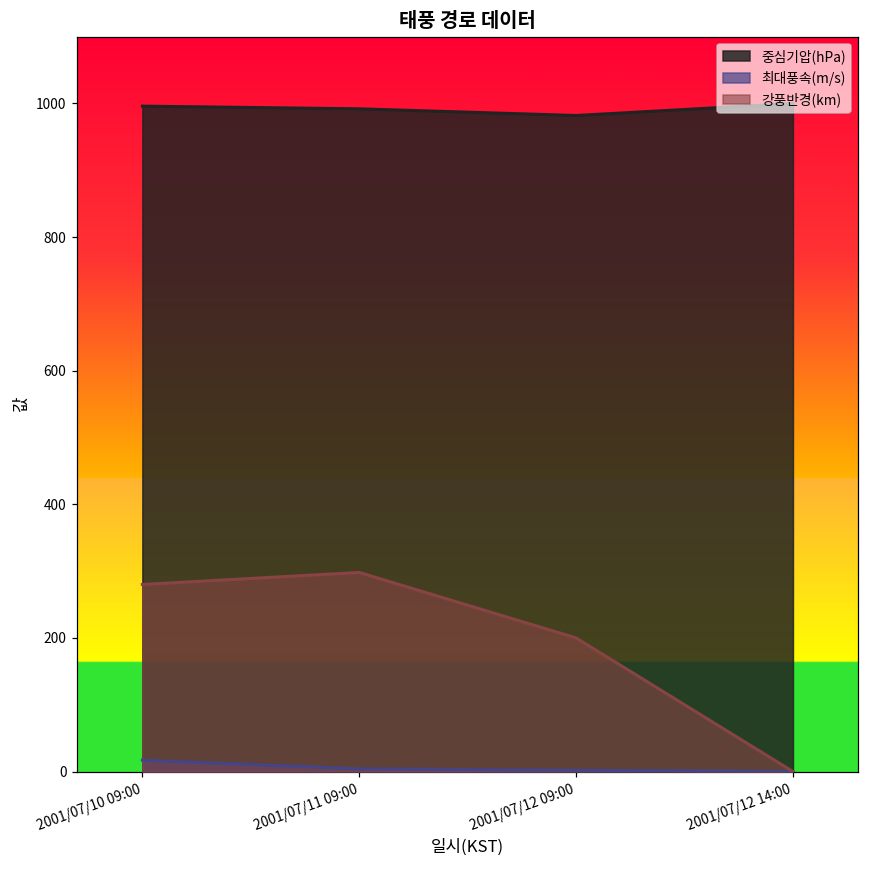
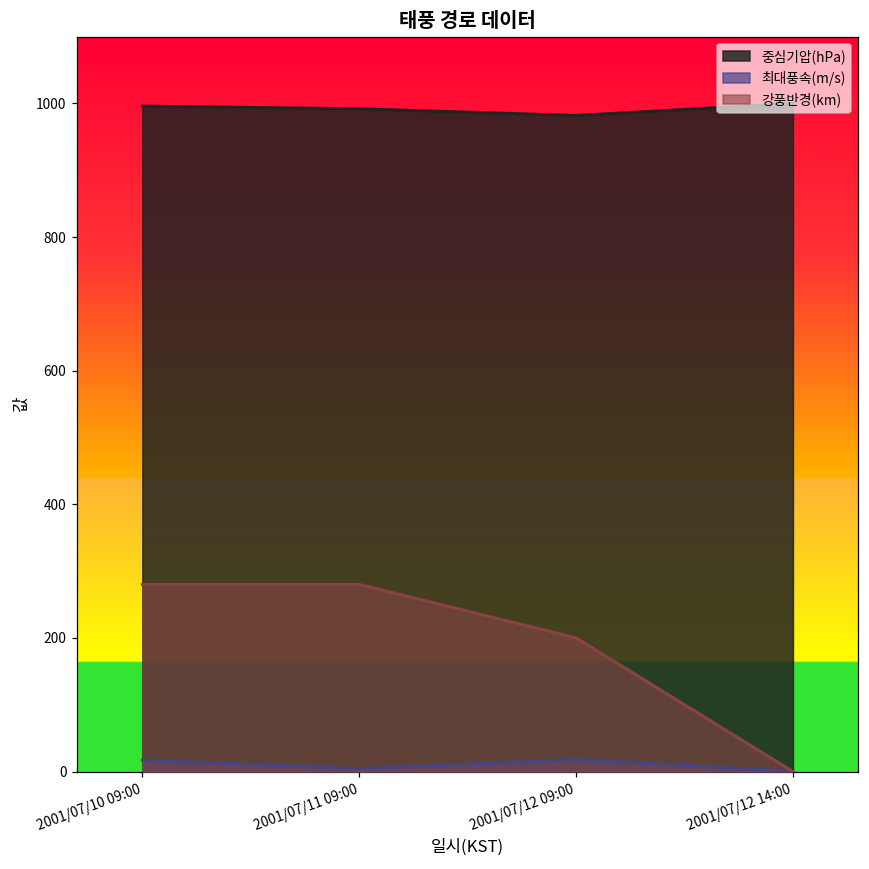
강풍반경(km), 2001/07/11 09:00: 300 -> 280
최대풍속(m/s), 2001/07/12 09:00: 0 -> 20
